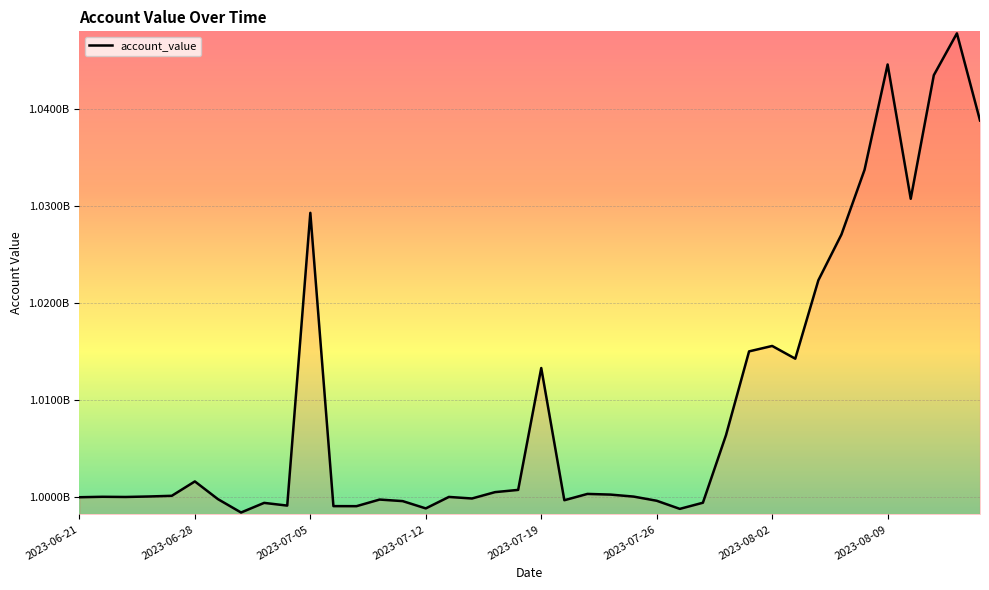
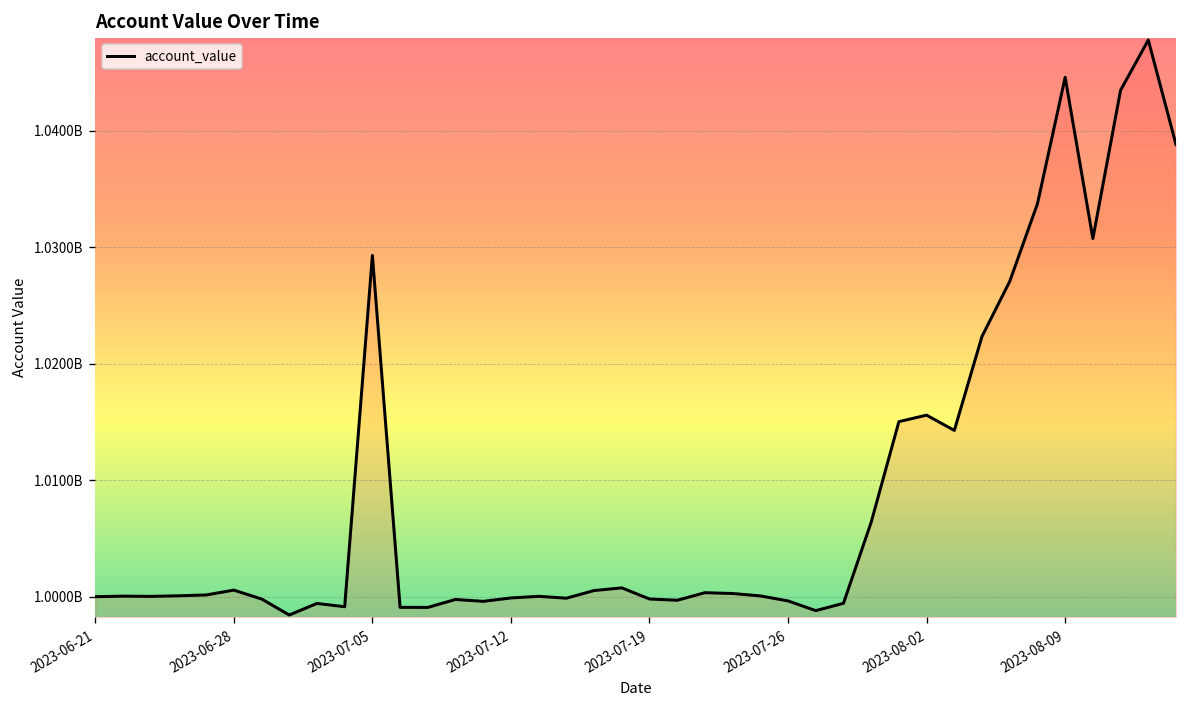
2023-06-28: 1002000000 -> 1001000000
2023-07-12: 999000000 -> 1000000000
2023-07-19: 1013000000 -> 1000000000
